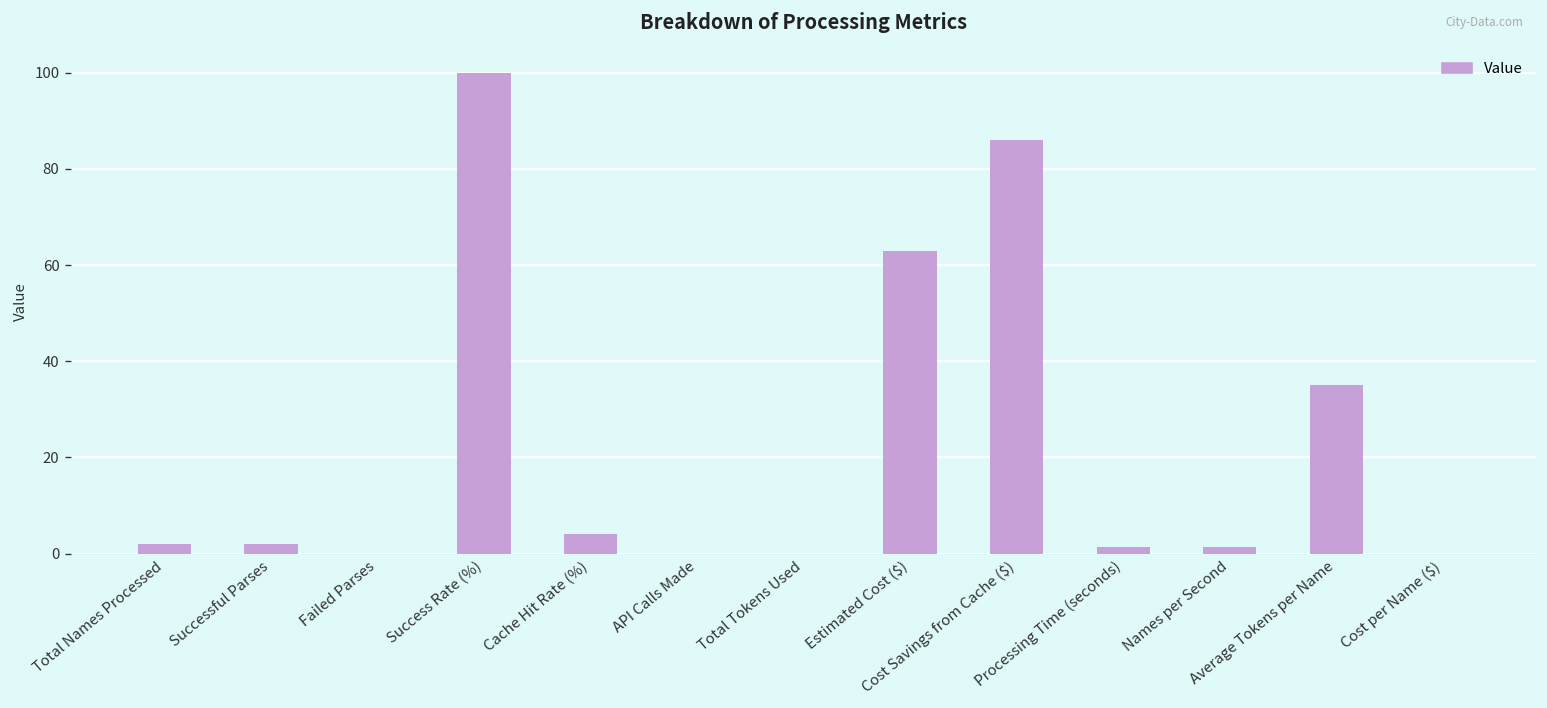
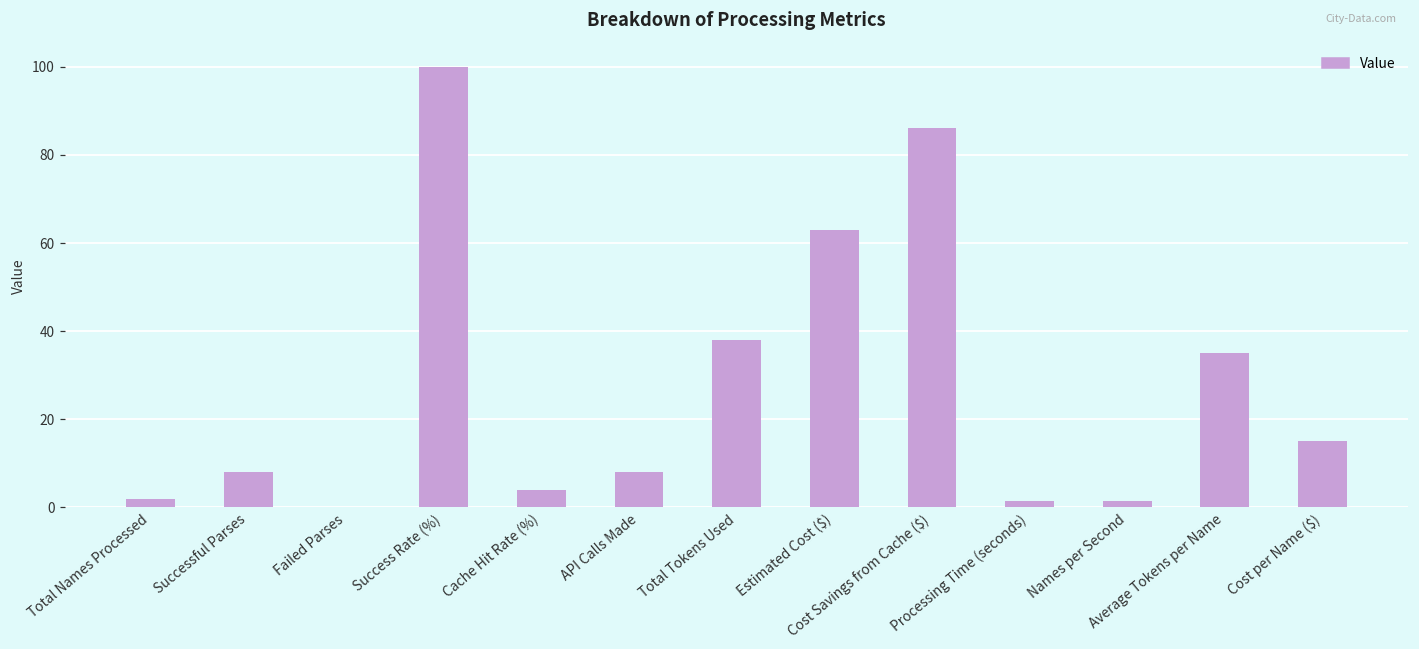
Successful Parses: 2 -> 8
API Calls Made: 0 -> 8
Total Tokens Used: 0 -> 38
Cost per Name ($): 0 -> 15
